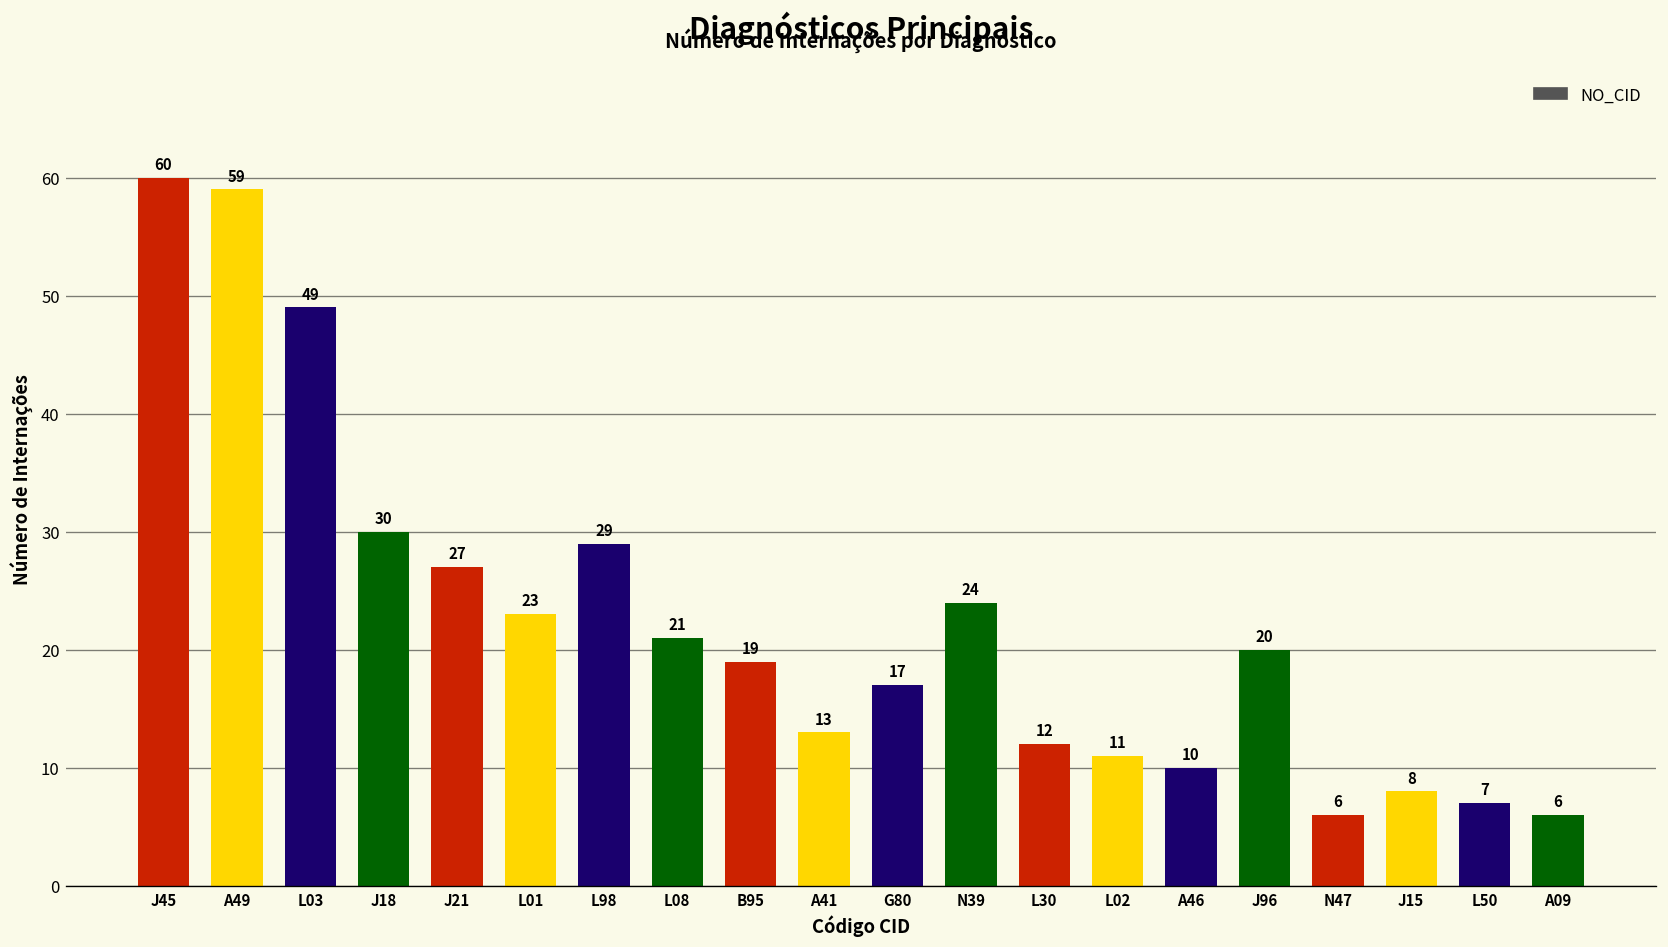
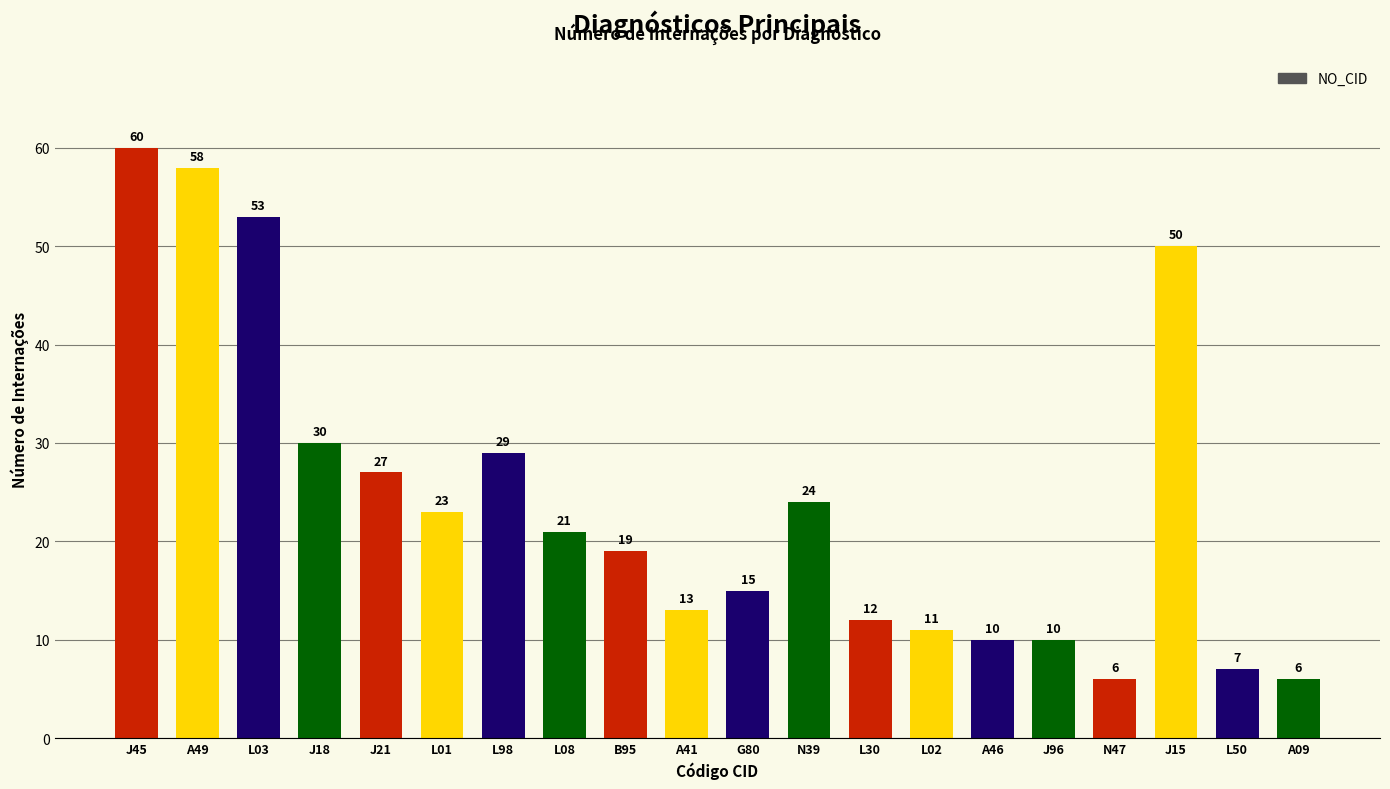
A49: 59 -> 58
L03: 49 -> 53
G80: 17 -> 15
J96: 20 -> 10
J15: 8 -> 50
